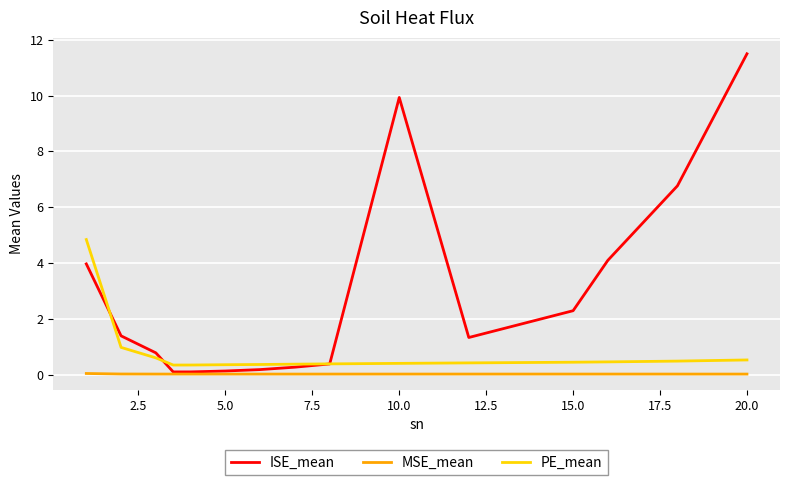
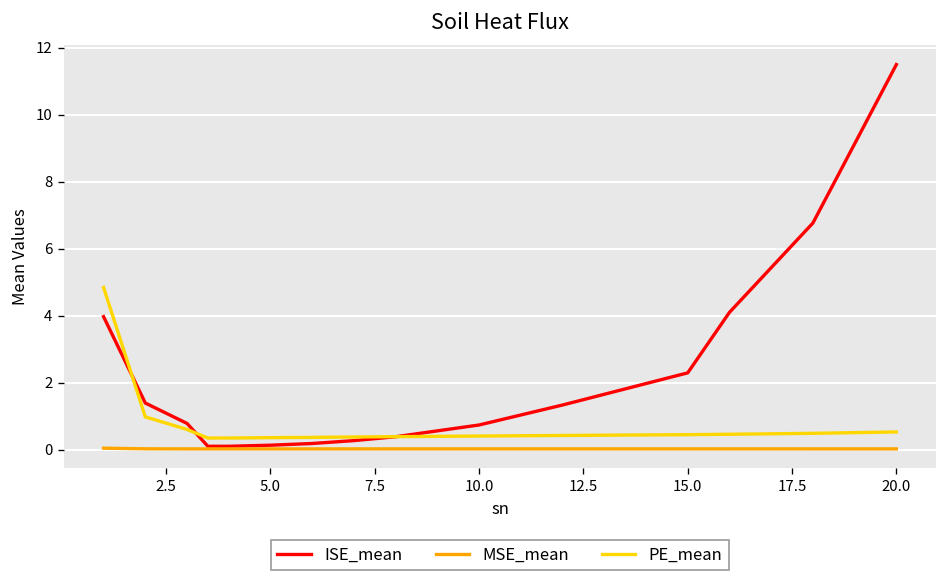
ISE_mean, 10.0: 9.9 -> 0.7
